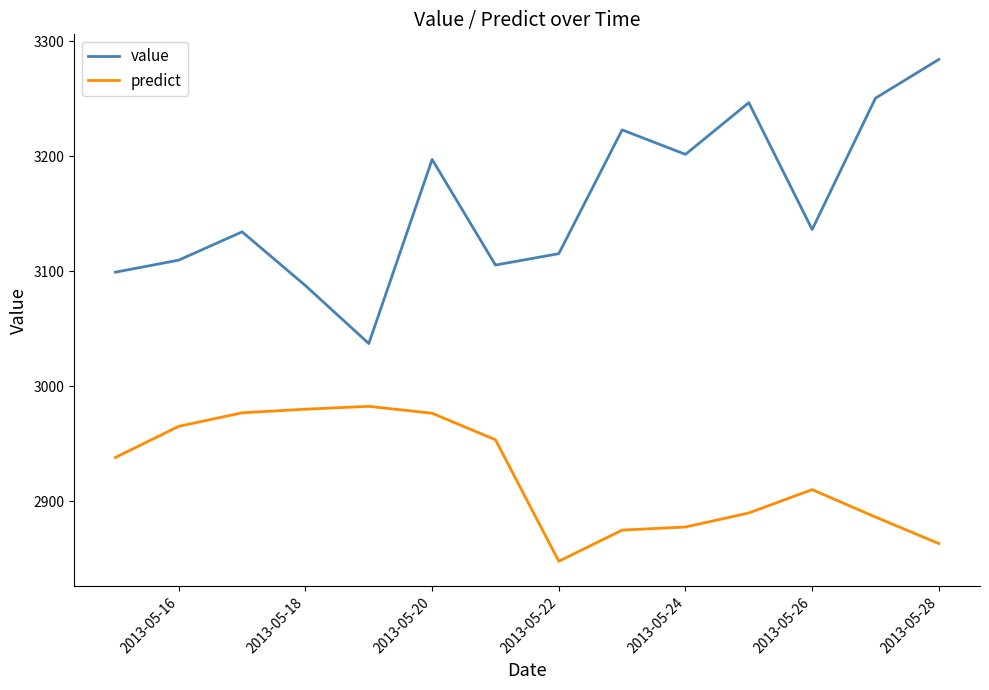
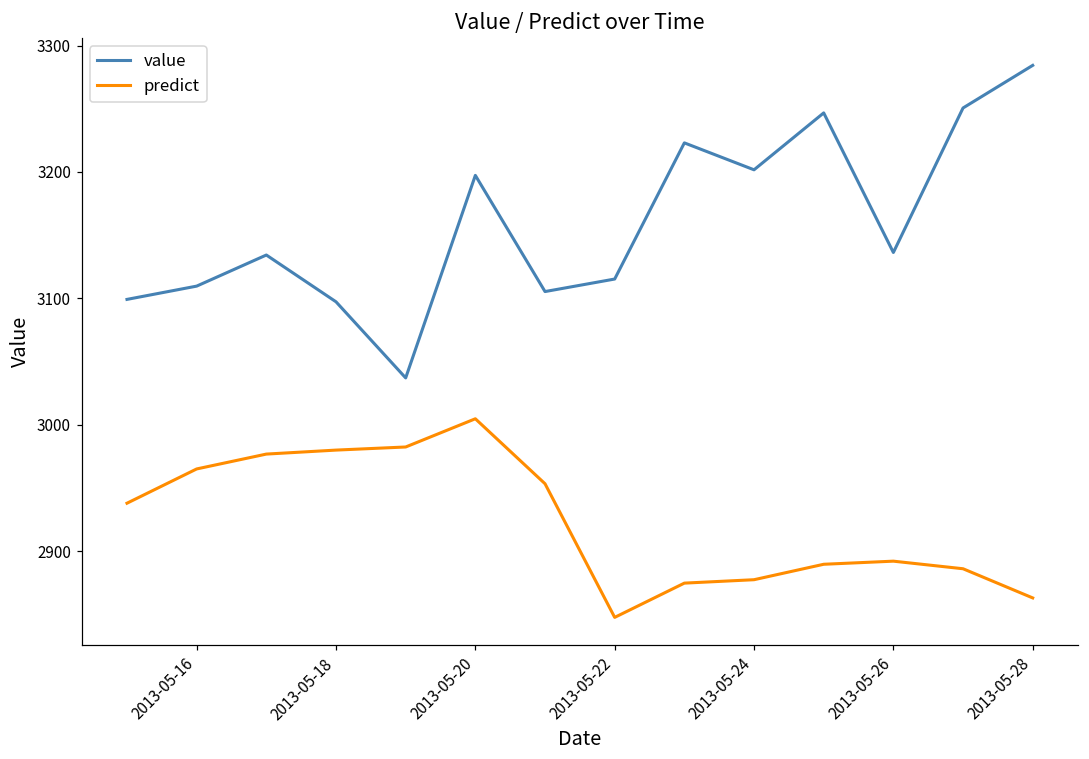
value, 2013-05-18: 3088 -> 3097
predict, 2013-05-20: 2976 -> 3005
predict, 2013-05-26: 2910 -> 2892
